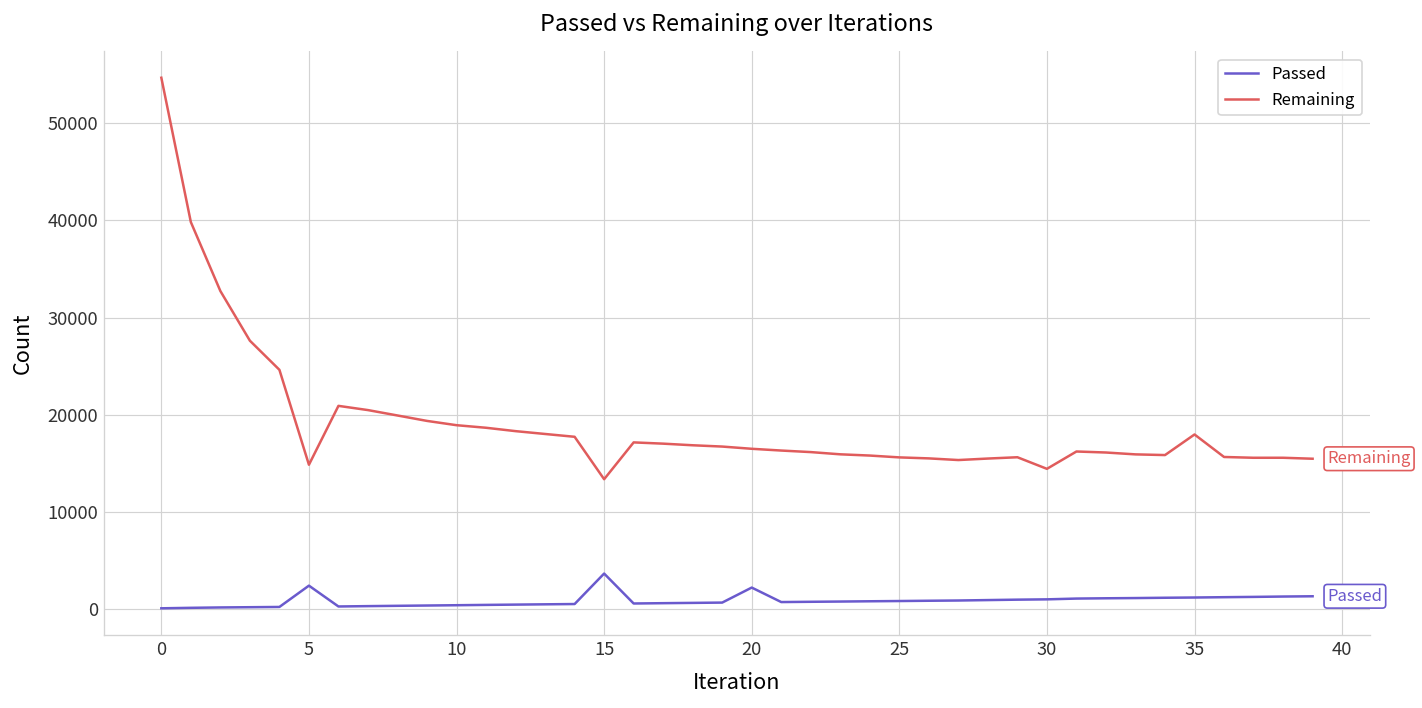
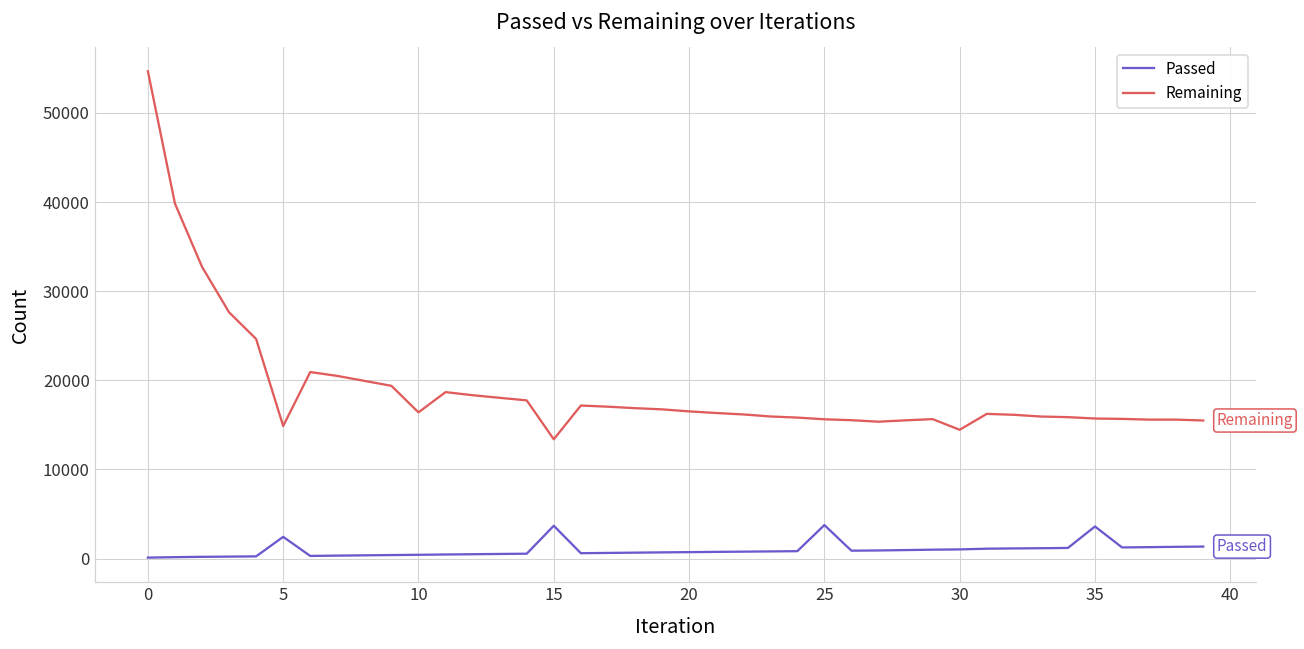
Remaining, 10: 19000 -> 16000
Passed, 20: 2000 -> 1000
Passed, 25: 1000 -> 4000
Passed, 35: 1000 -> 4000
Remaining, 35: 18000 -> 16000
